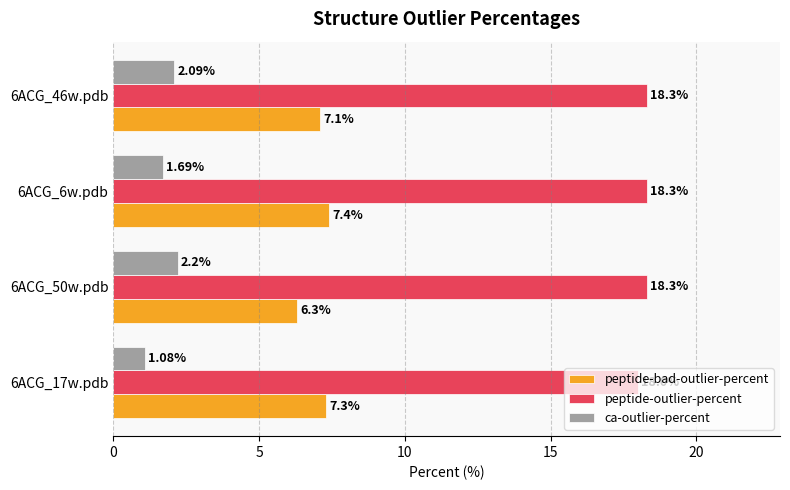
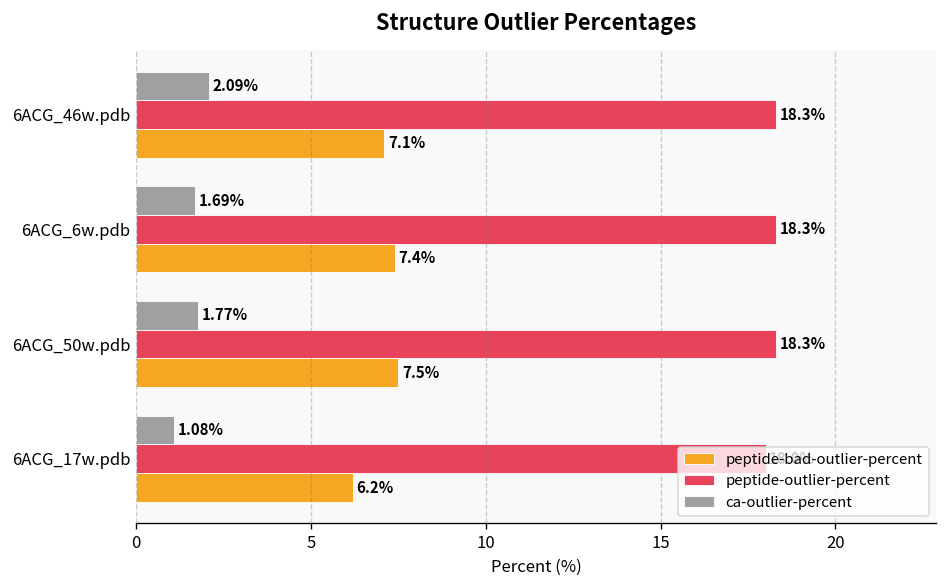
ca-outlier-percent, 6ACG_50w.pdb: 2.2% -> 1.77%
peptide-bad-outlier-percent, 6ACG_50w.pdb: 6.3% -> 7.5%
peptide-bad-outlier-percent, 6ACG_17w.pdb: 7.3% -> 6.2%
